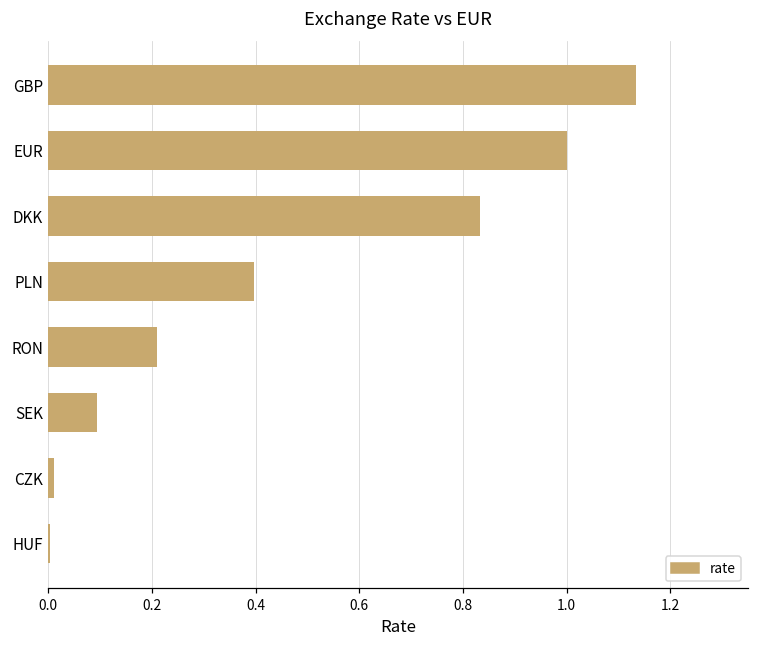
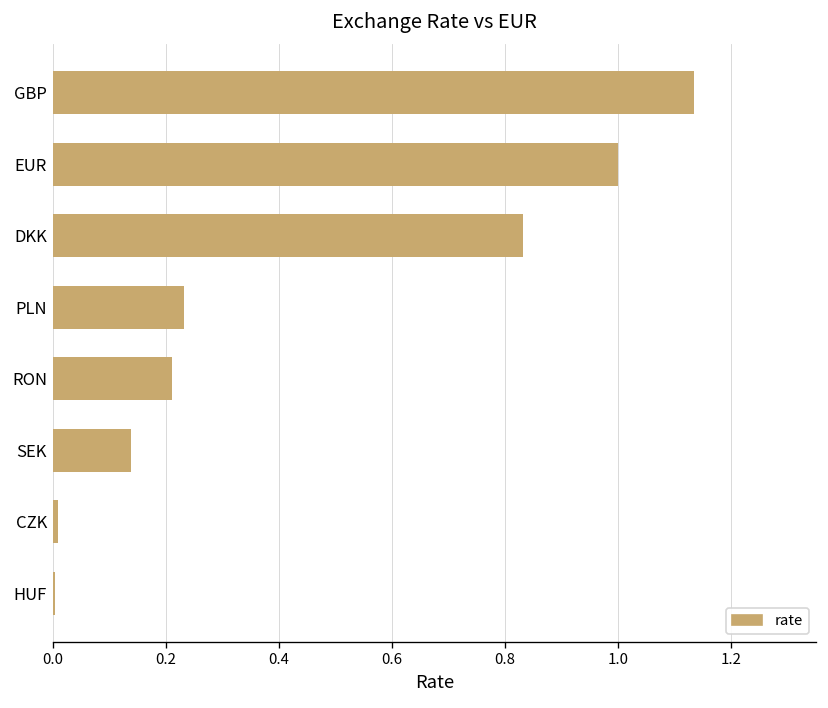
PLN: 0.40 -> 0.23
SEK: 0.09 -> 0.14
